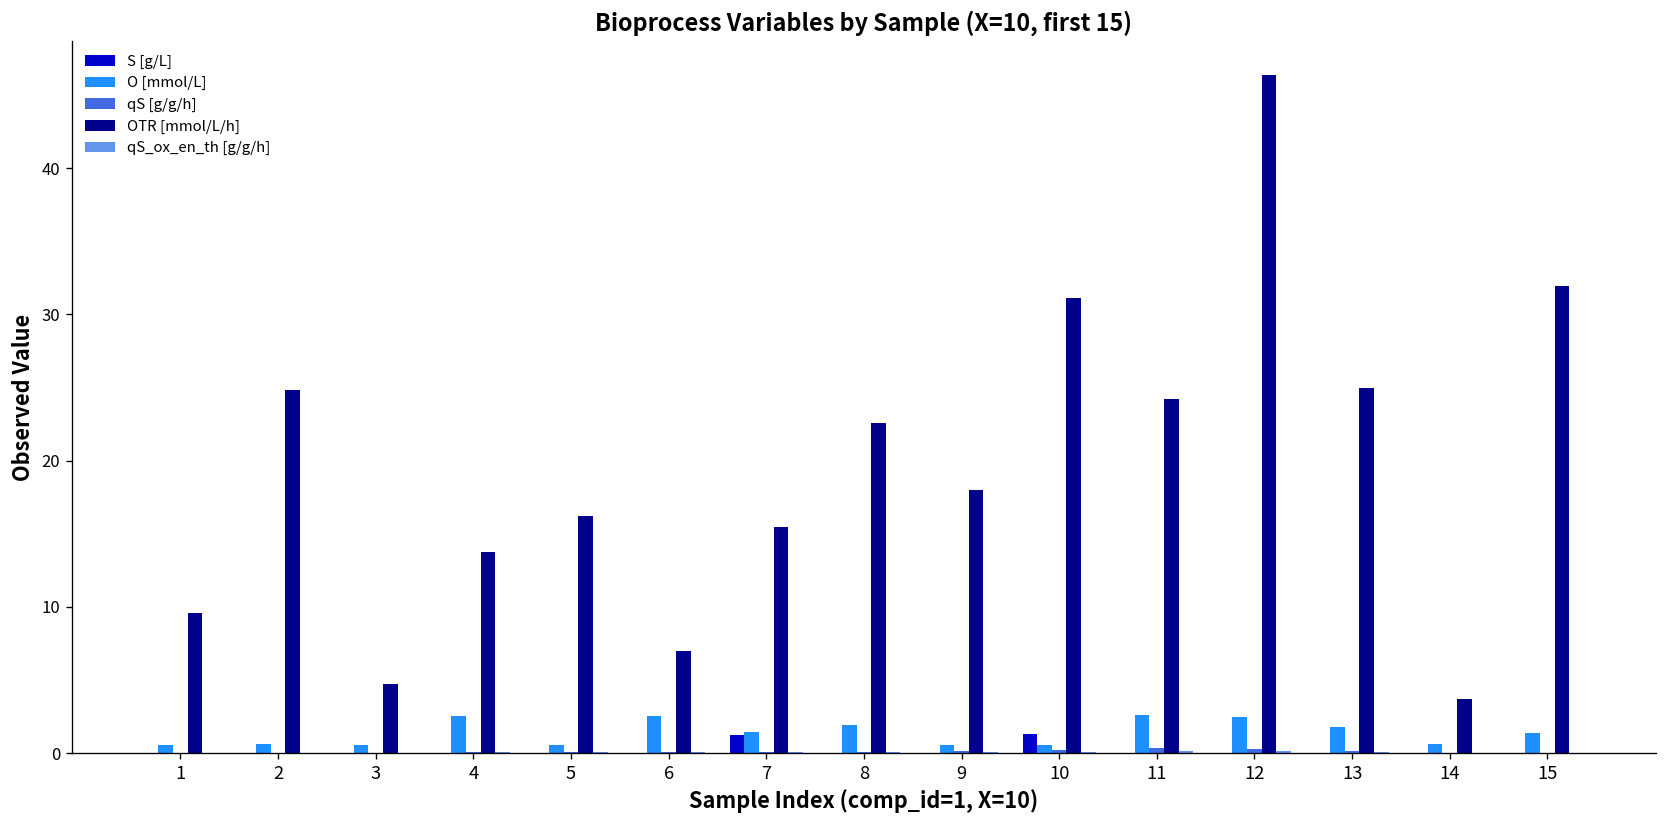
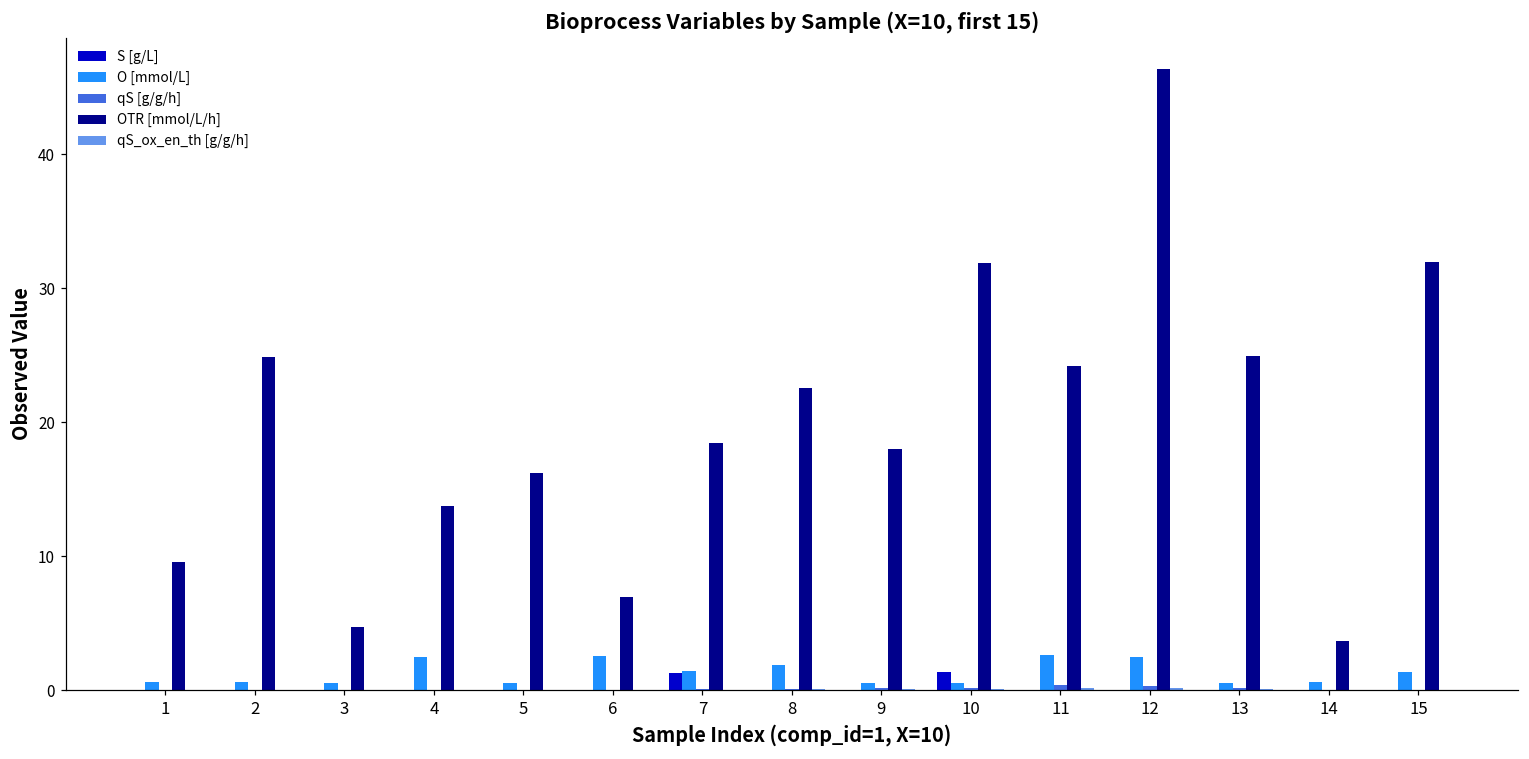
OTR [mmol/L/h], 7: 15.4 -> 18.5
OTR [mmol/L/h], 10: 31.1 -> 31.9
O [mmol/L], 13: 1.8 -> 0.6
